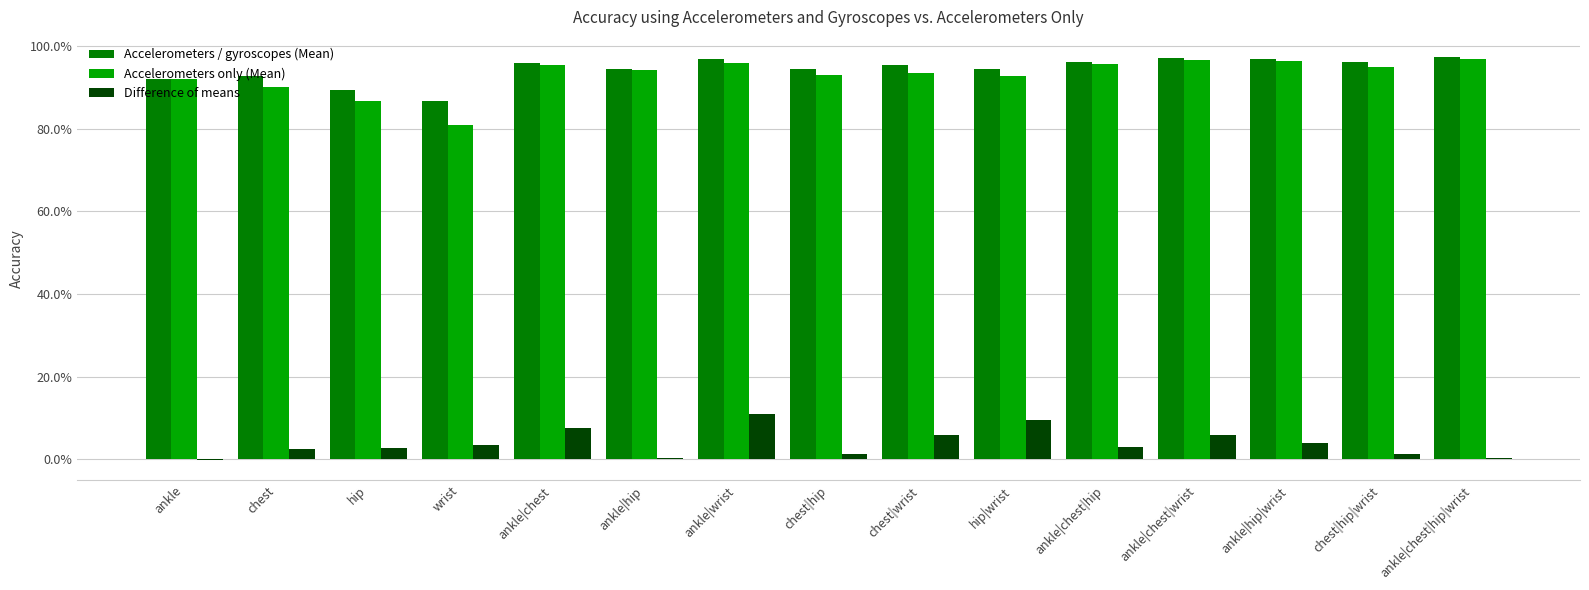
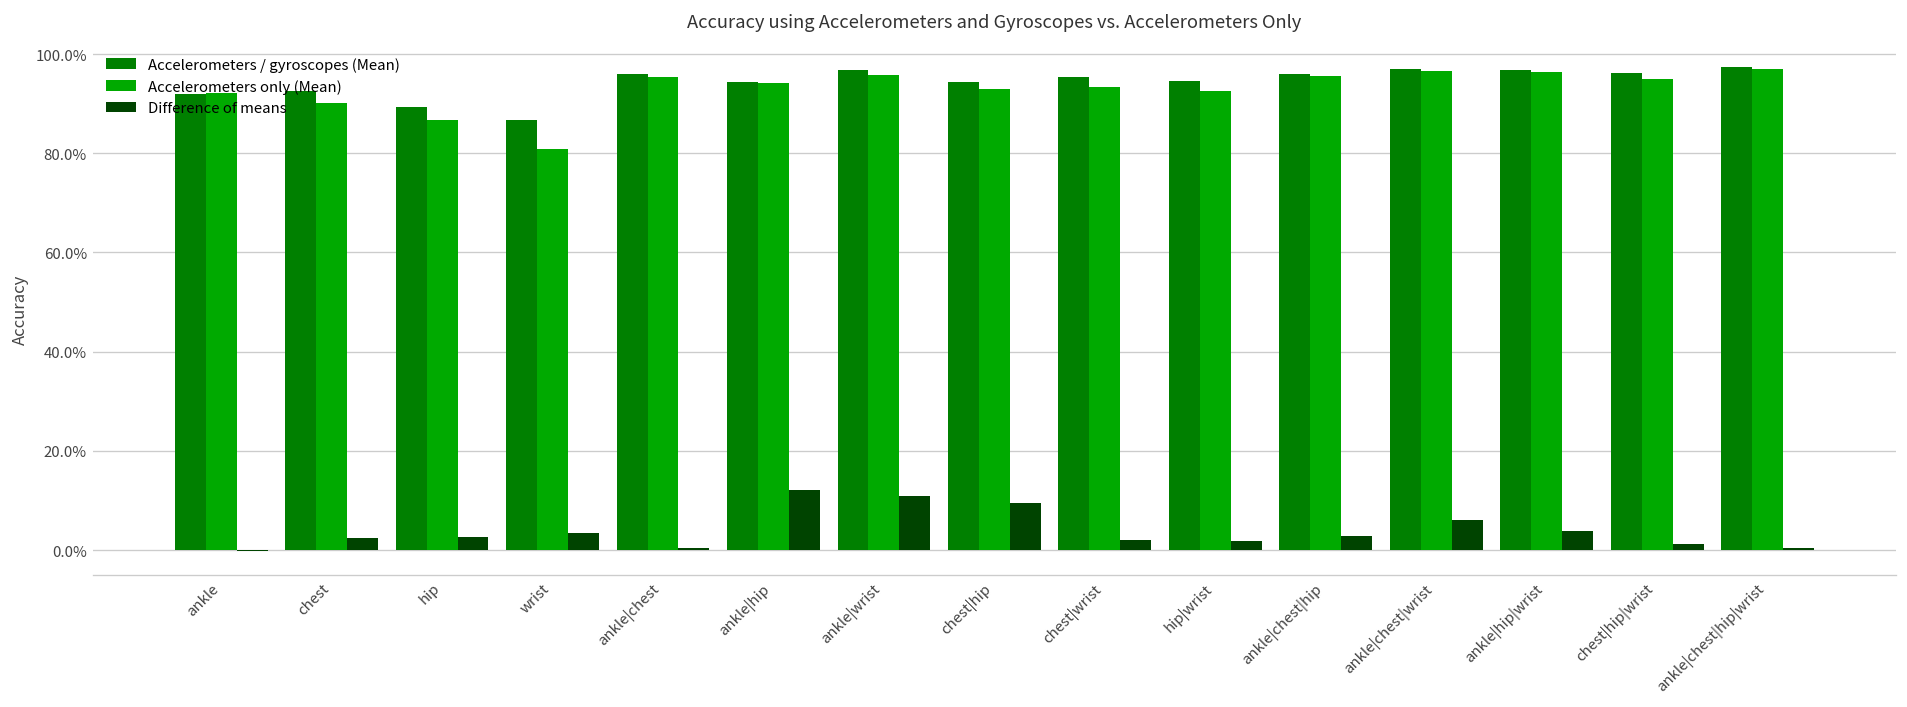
Difference of means, ankle|chest: 8% -> 1%
Difference of means, ankle|hip: 0% -> 12%
Difference of means, chest|hip: 1% -> 10%
Difference of means, chest|wrist: 6% -> 2%
Difference of means, hip|wrist: 9% -> 2%
